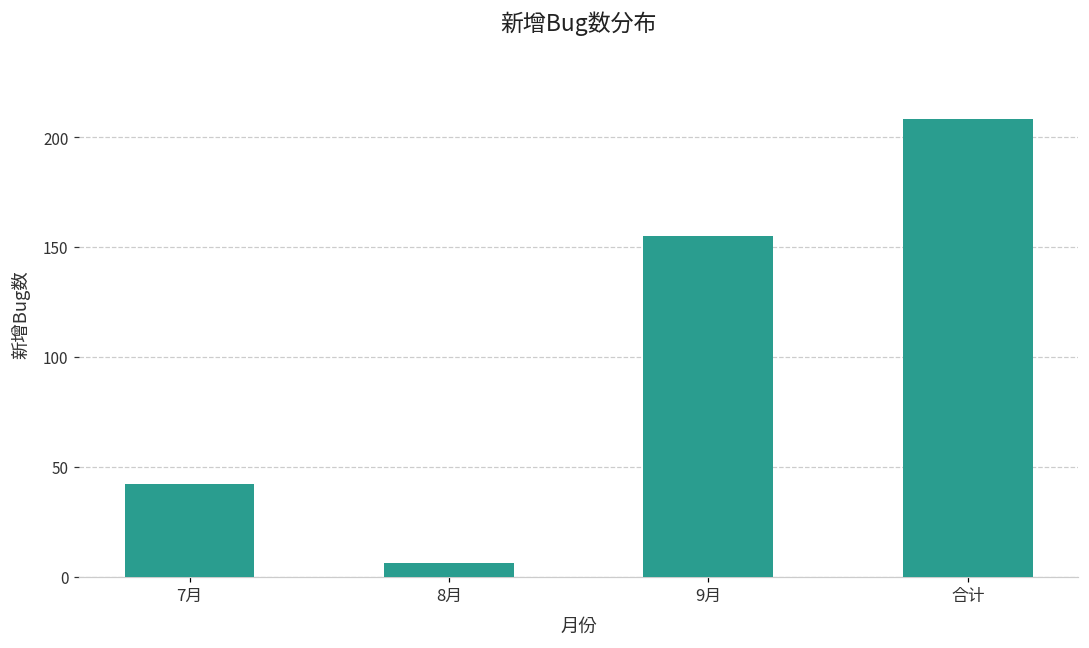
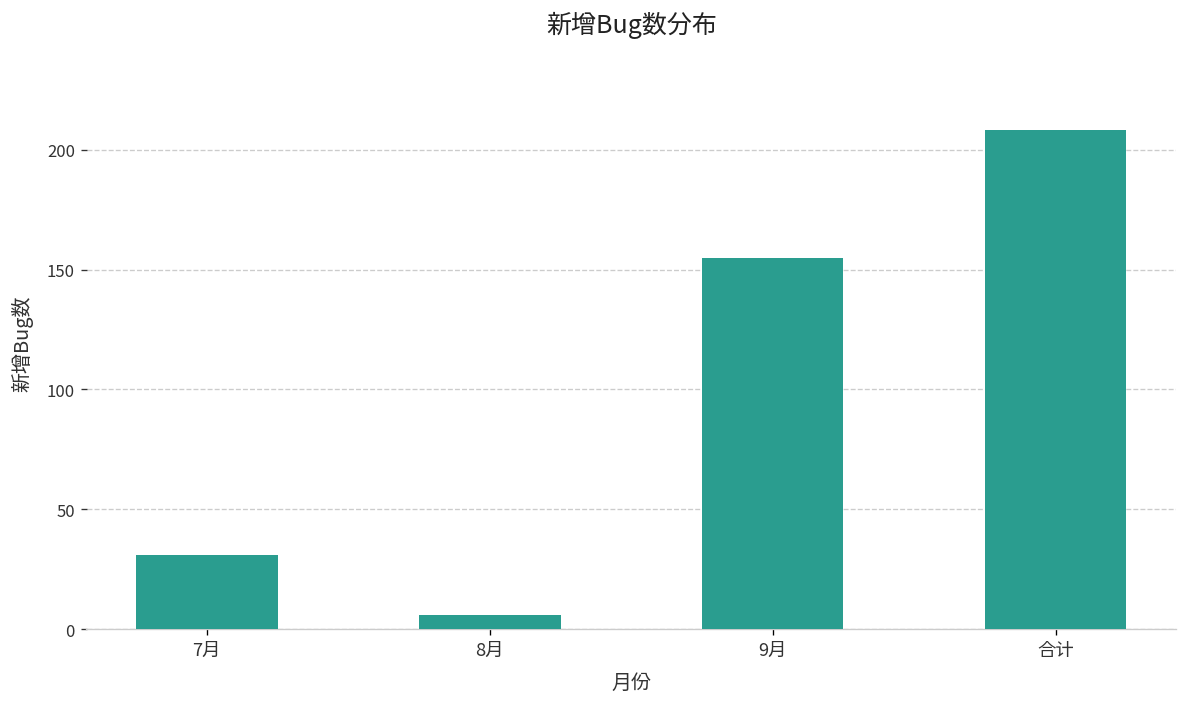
7月: 42 -> 31
